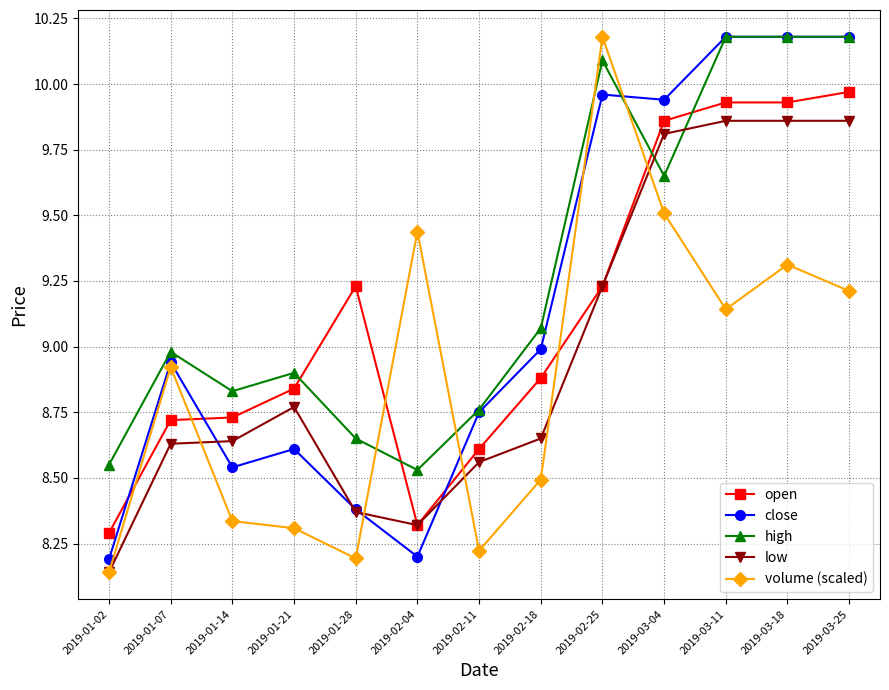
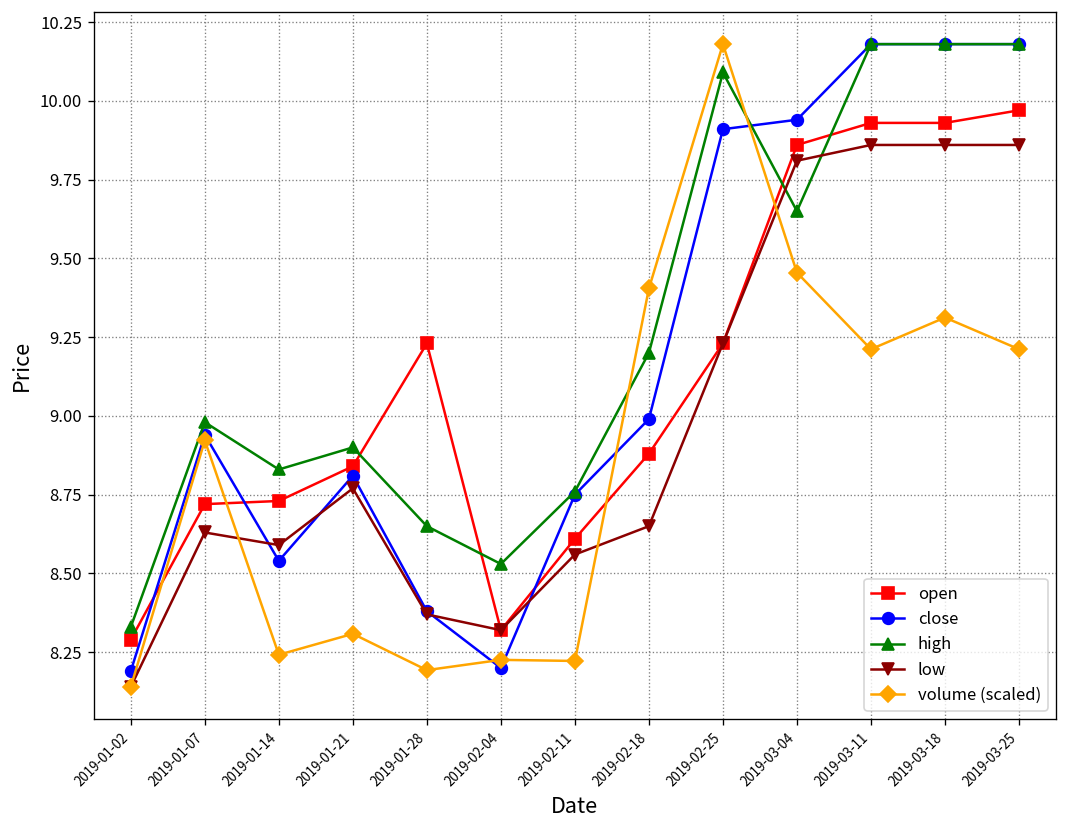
high, 2019-01-02: 8.55 -> 8.33
low, 2019-01-14: 8.64 -> 8.59
volume (scaled), 2019-01-14: 8.34 -> 8.24
close, 2019-01-21: 8.61 -> 8.81
volume (scaled), 2019-02-04: 9.44 -> 8.23
high, 2019-02-18: 9.07 -> 9.20
volume (scaled), 2019-02-18: 8.49 -> 9.40
close, 2019-02-25: 9.96 -> 9.91
volume (scaled), 2019-03-04: 9.51 -> 9.45
volume (scaled), 2019-03-11: 9.14 -> 9.21
